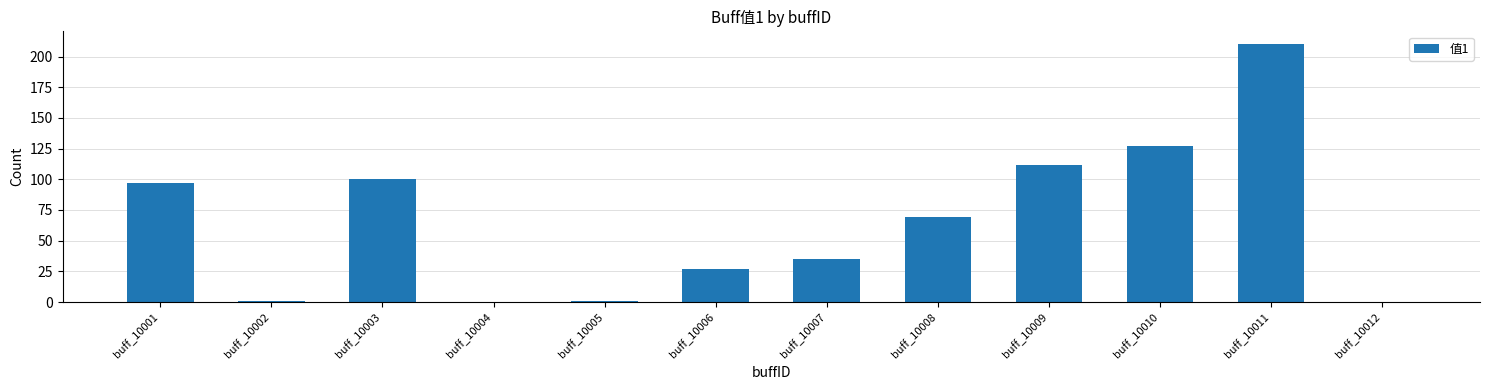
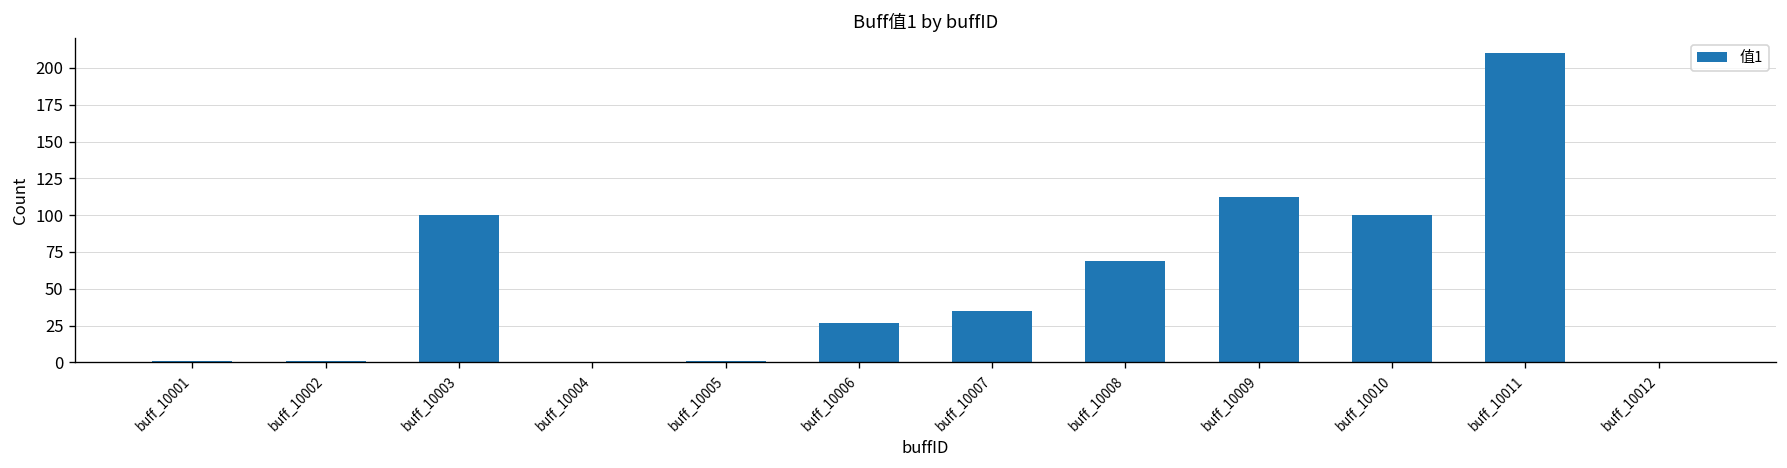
buff_10001: 97 -> 1
buff_10010: 127 -> 100
